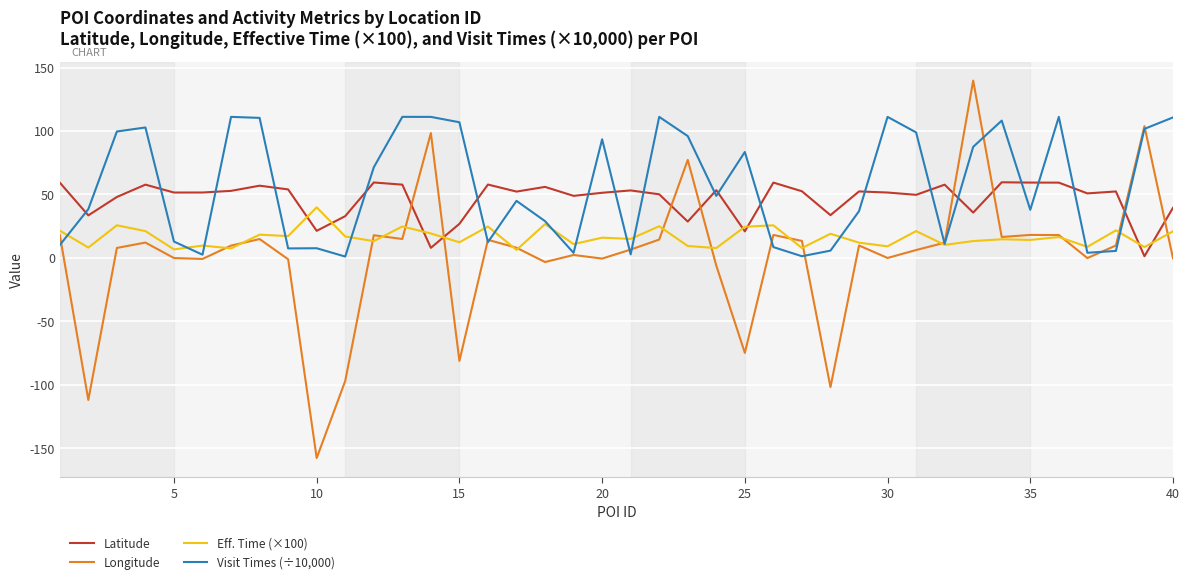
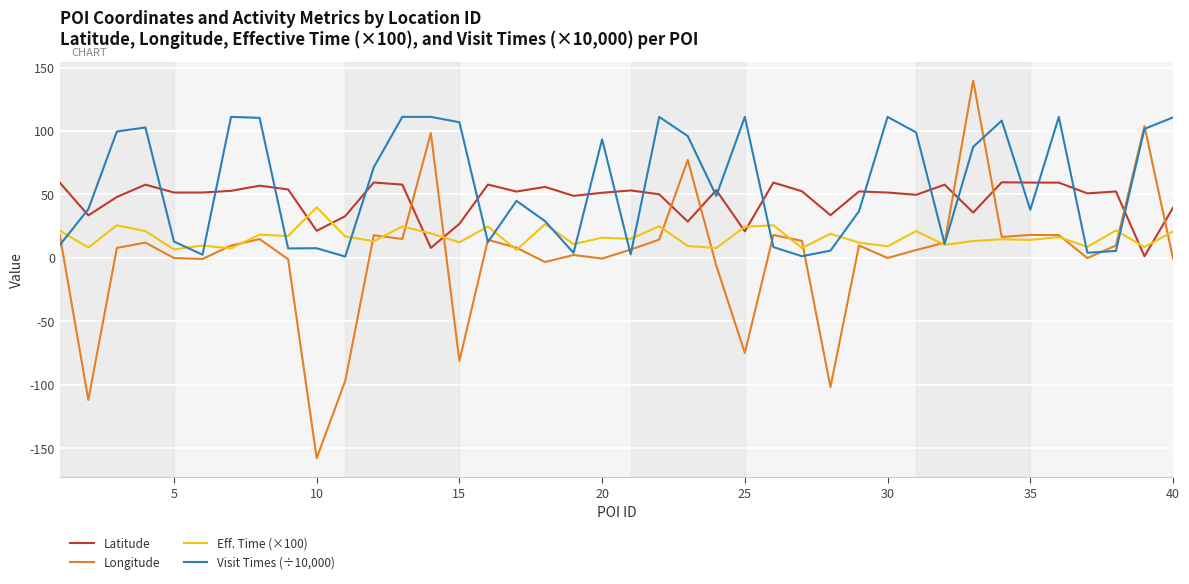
Visit Times (÷10,000), 25: 83 -> 111
